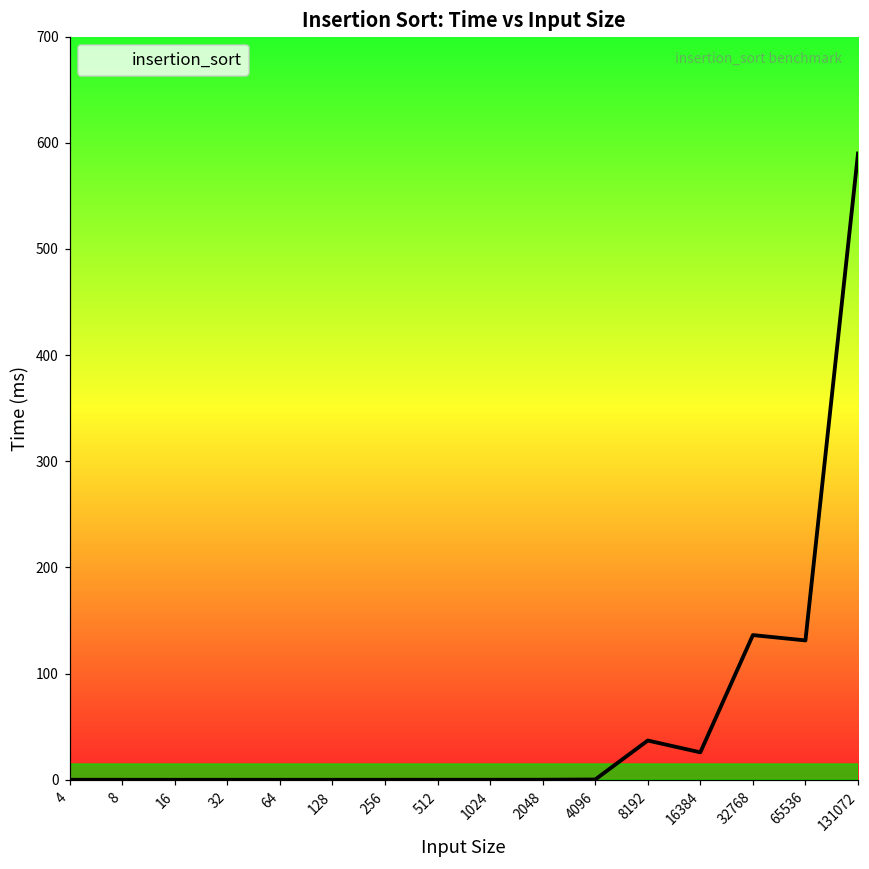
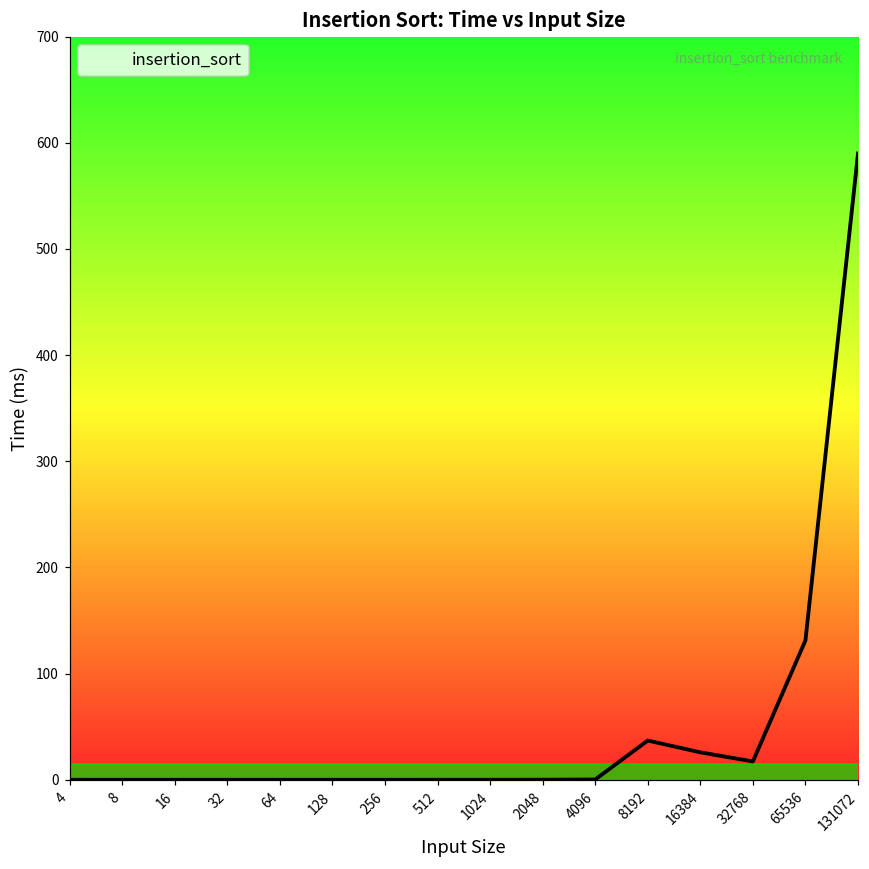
32768: 140 -> 20
